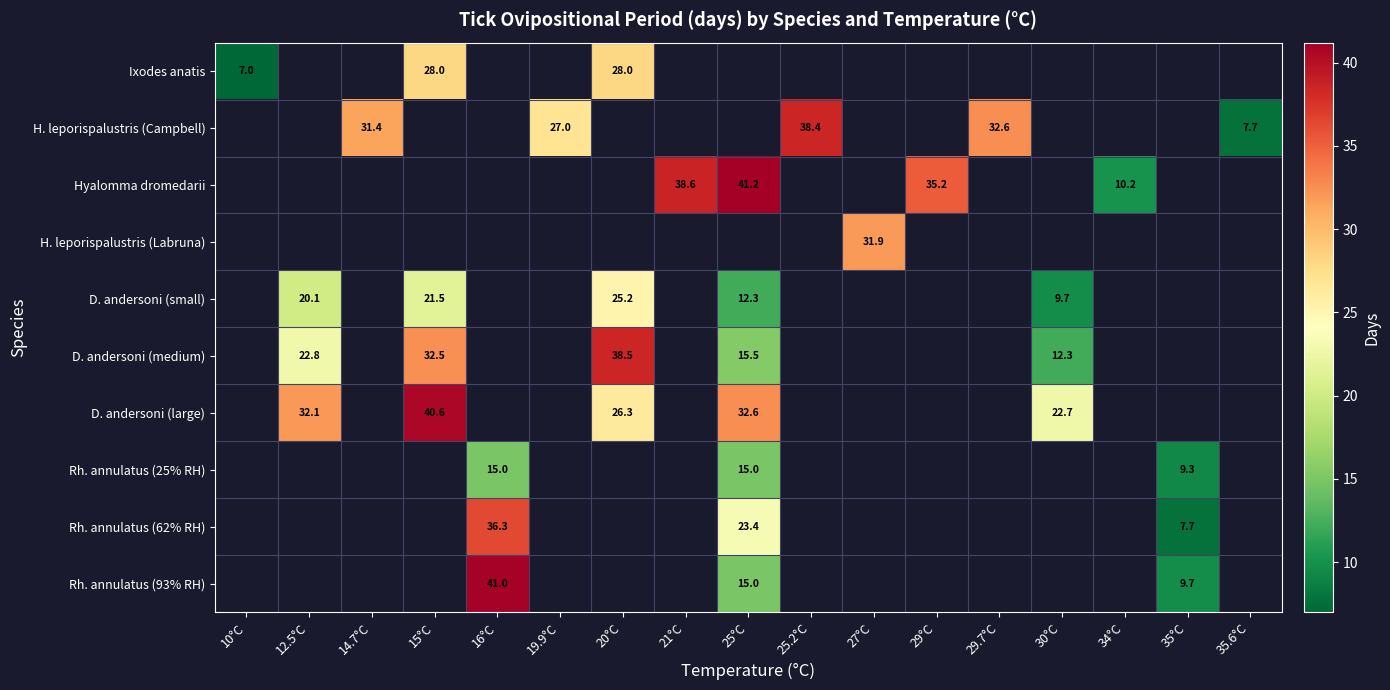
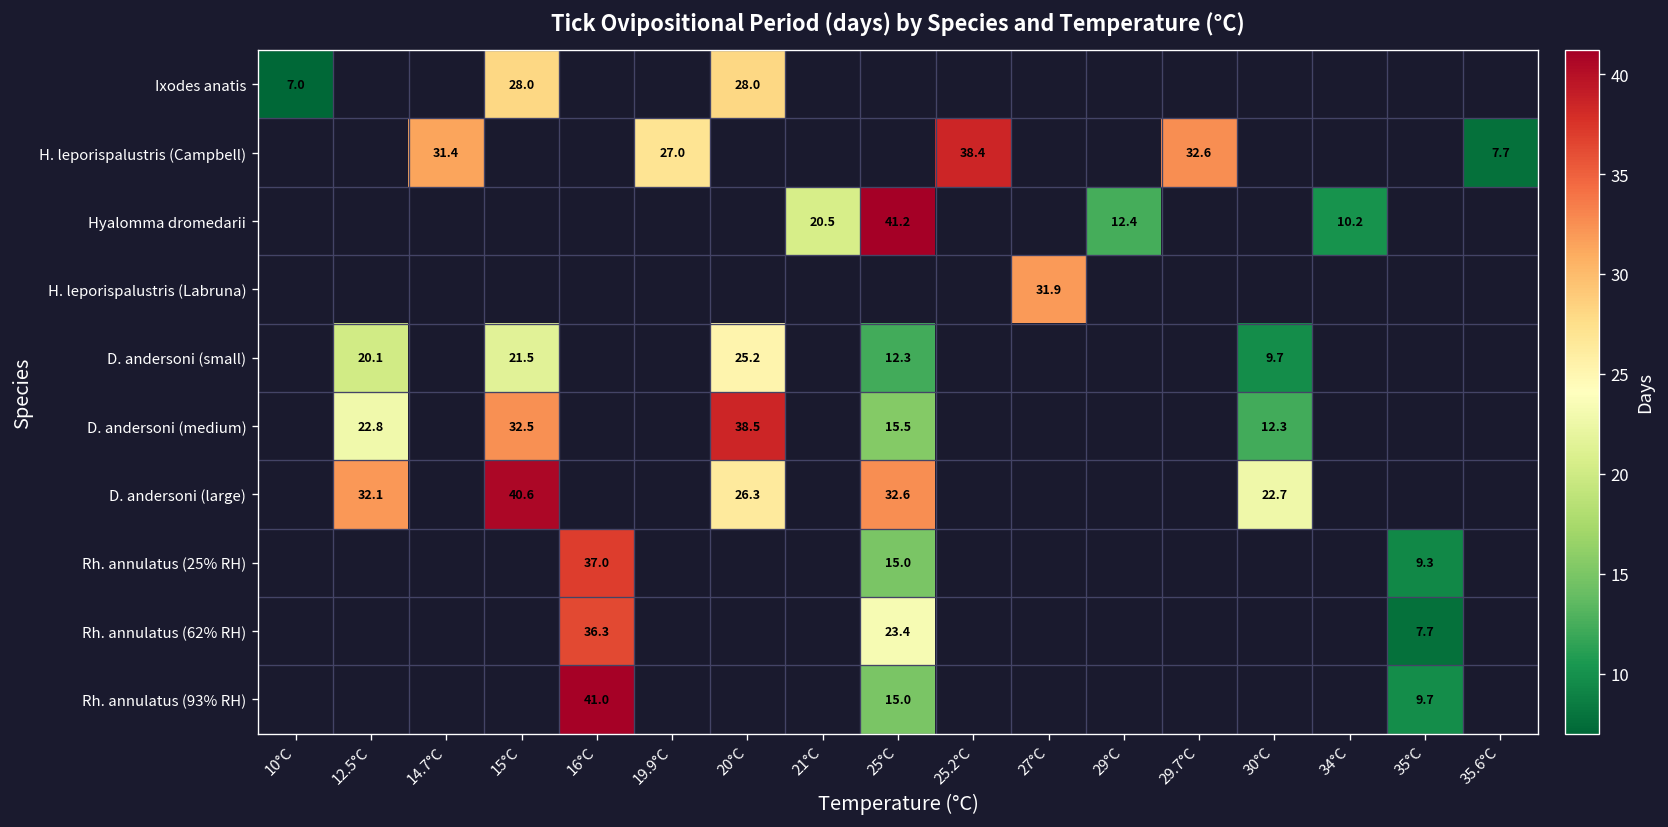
Hyalomma dromedarii, 21°C: 38.6 -> 20.5
Hyalomma dromedarii, 29°C: 35.2 -> 12.4
Rh. annulatus (25% RH), 16°C: 15.0 -> 37.0
